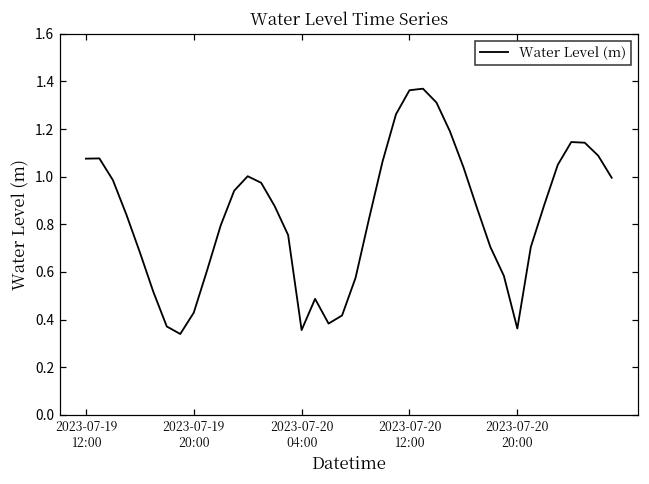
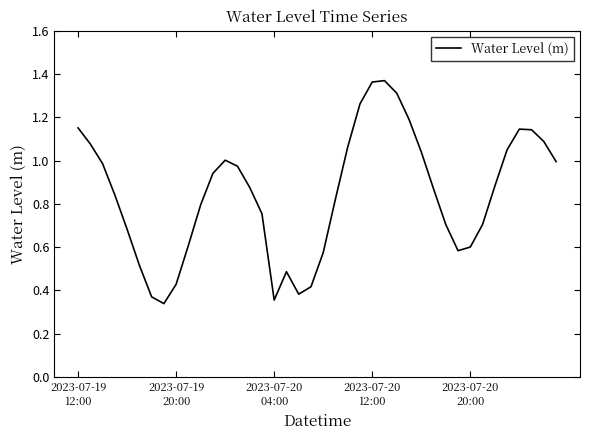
2023-07-19 12:00: 1.08 -> 1.15
2023-07-20 20:00: 0.36 -> 0.60
